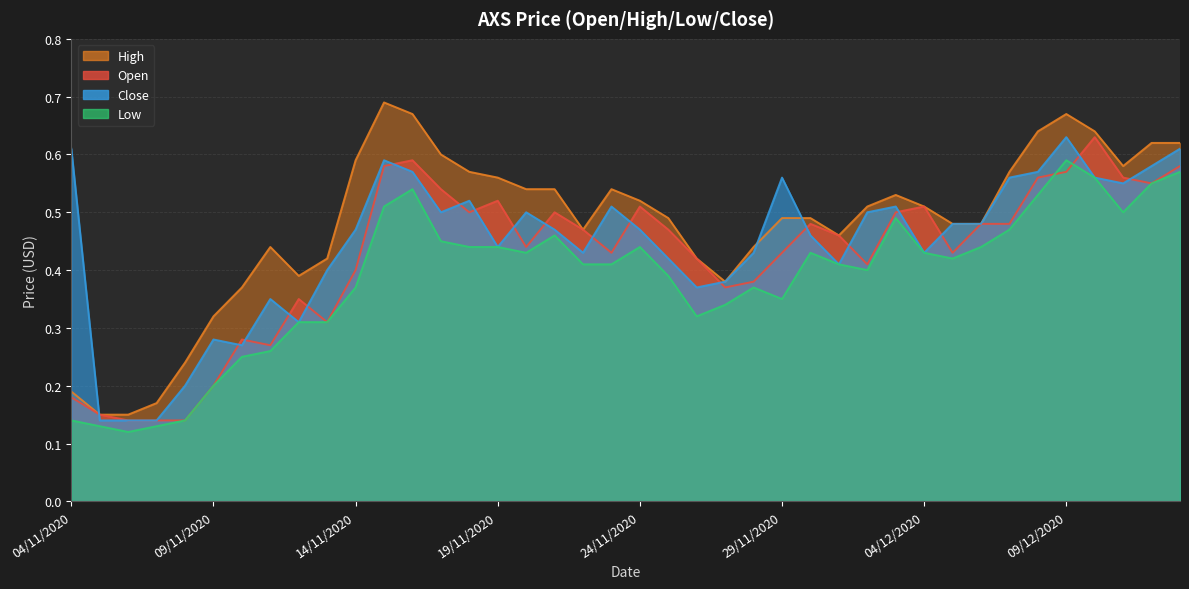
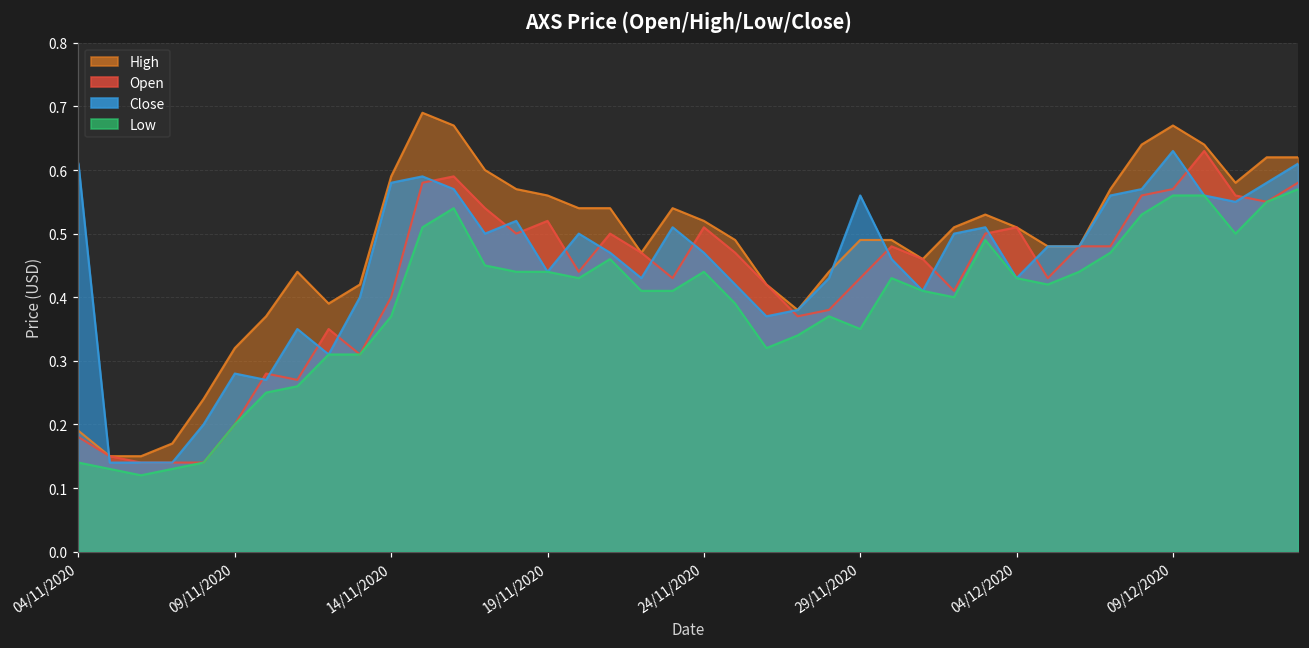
Close, 14/11/2020: 0.47 -> 0.58
Low, 09/12/2020: 0.59 -> 0.56
